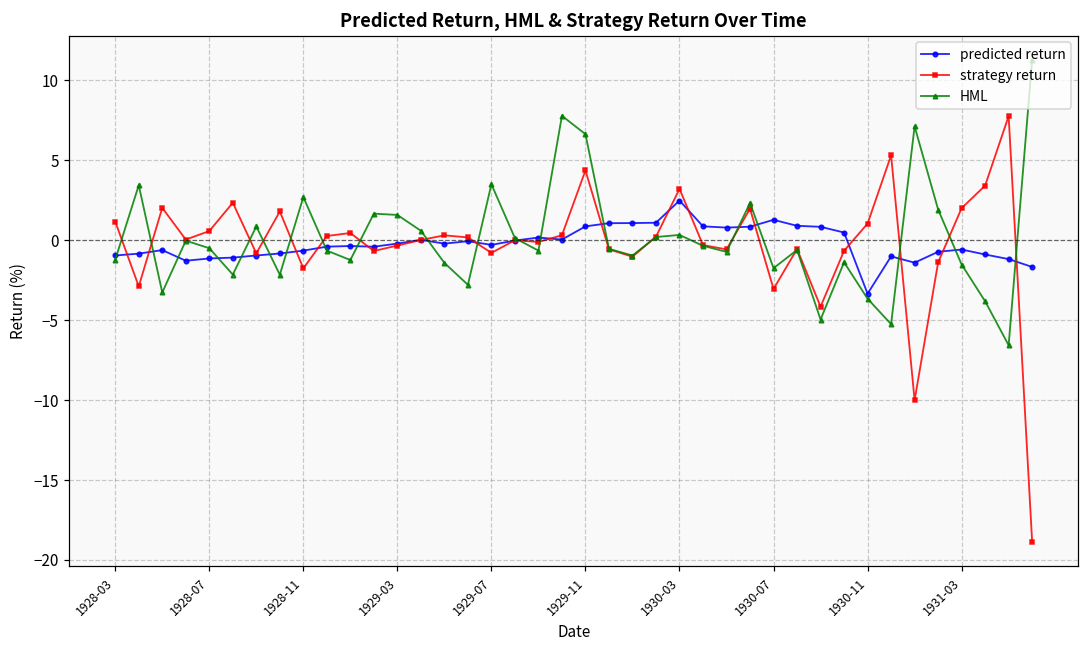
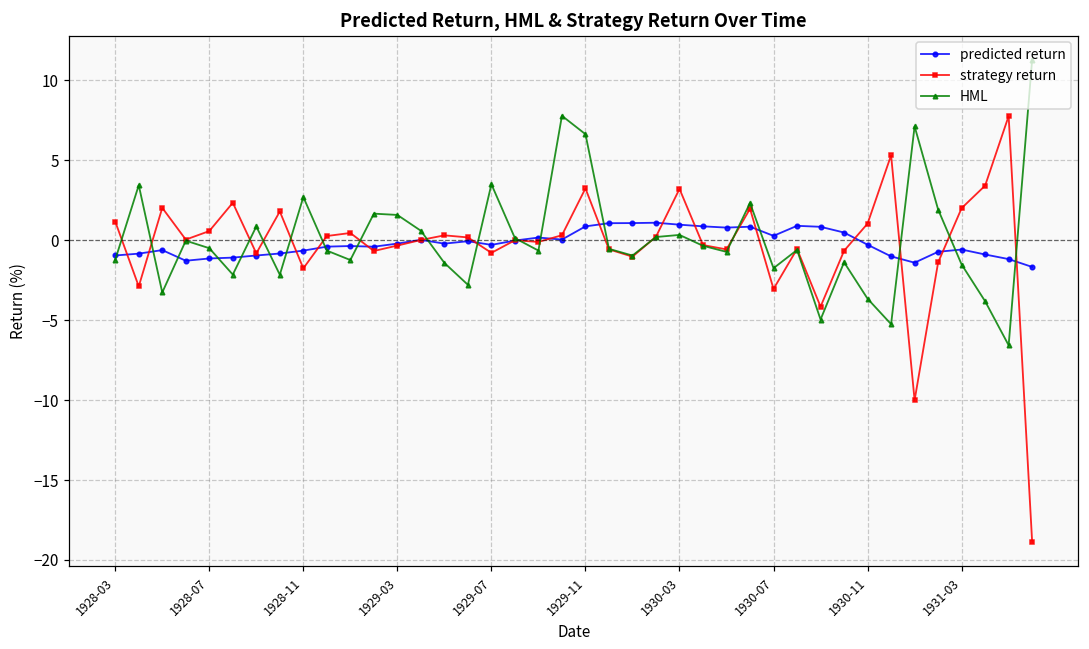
strategy return, 1929-11: 4.4 -> 3.2
predicted return, 1930-03: 2.5 -> 1.0
predicted return, 1930-07: 1.3 -> 0.3
predicted return, 1930-11: -3.3 -> -0.3
